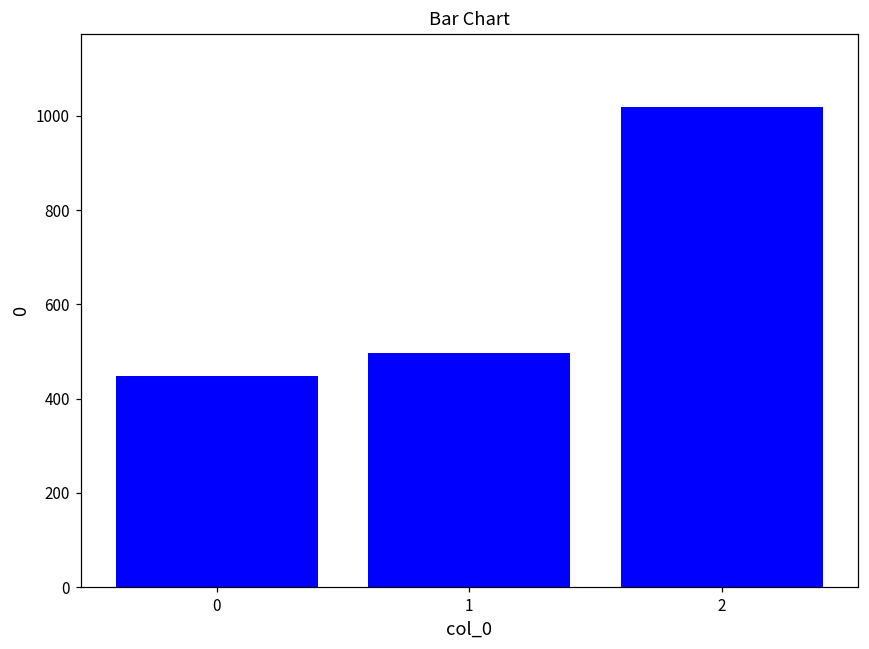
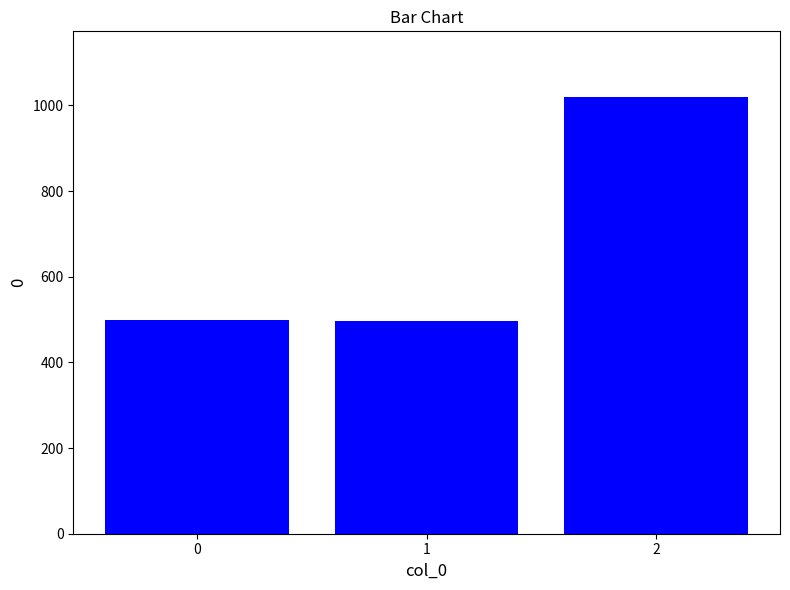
0: 450 -> 500
